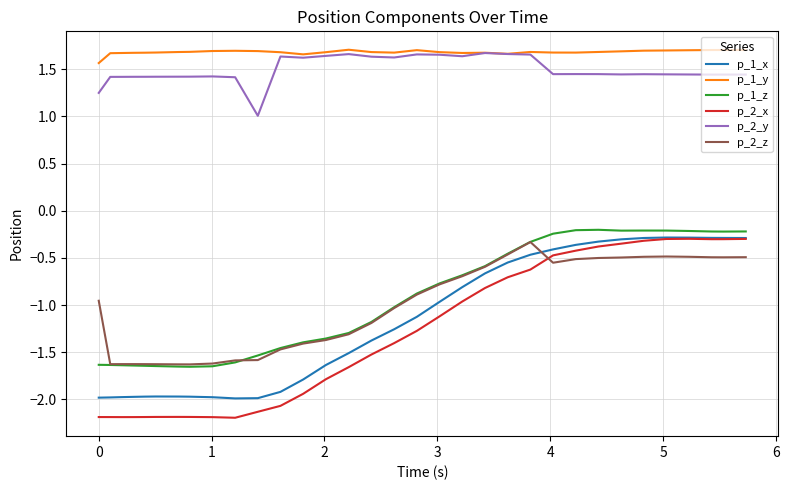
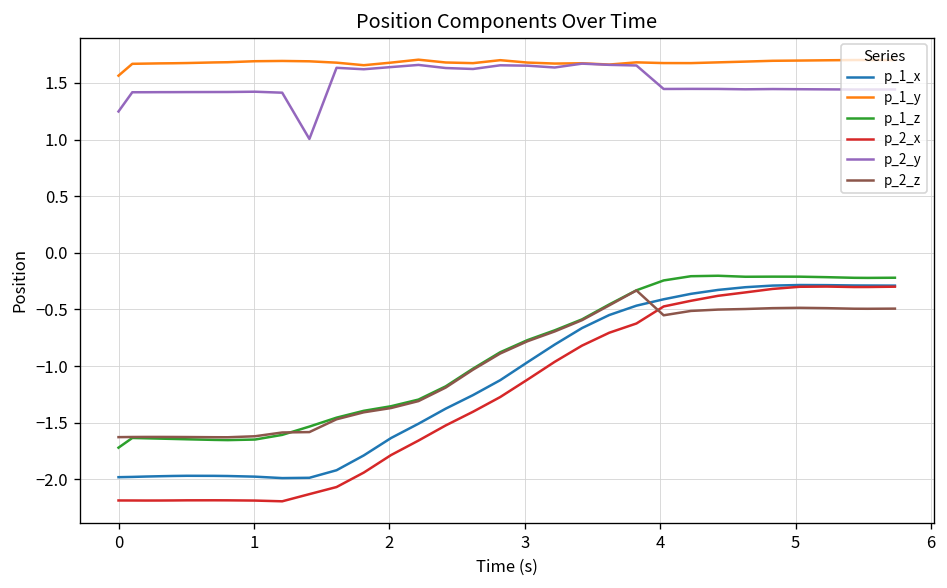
p_1_z, 0: -1.6 -> -1.7
p_2_z, 0: -1.0 -> -1.6
